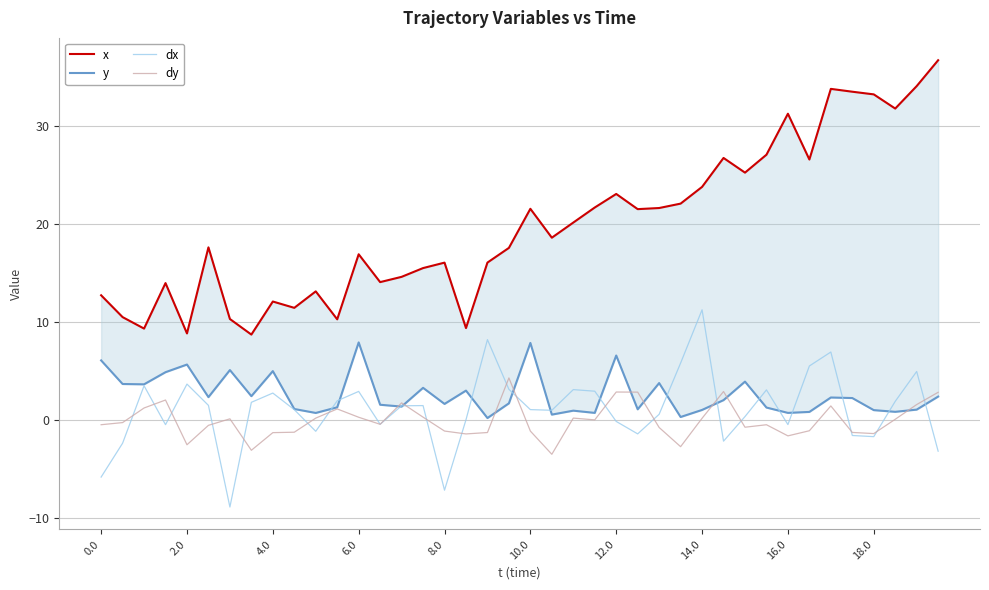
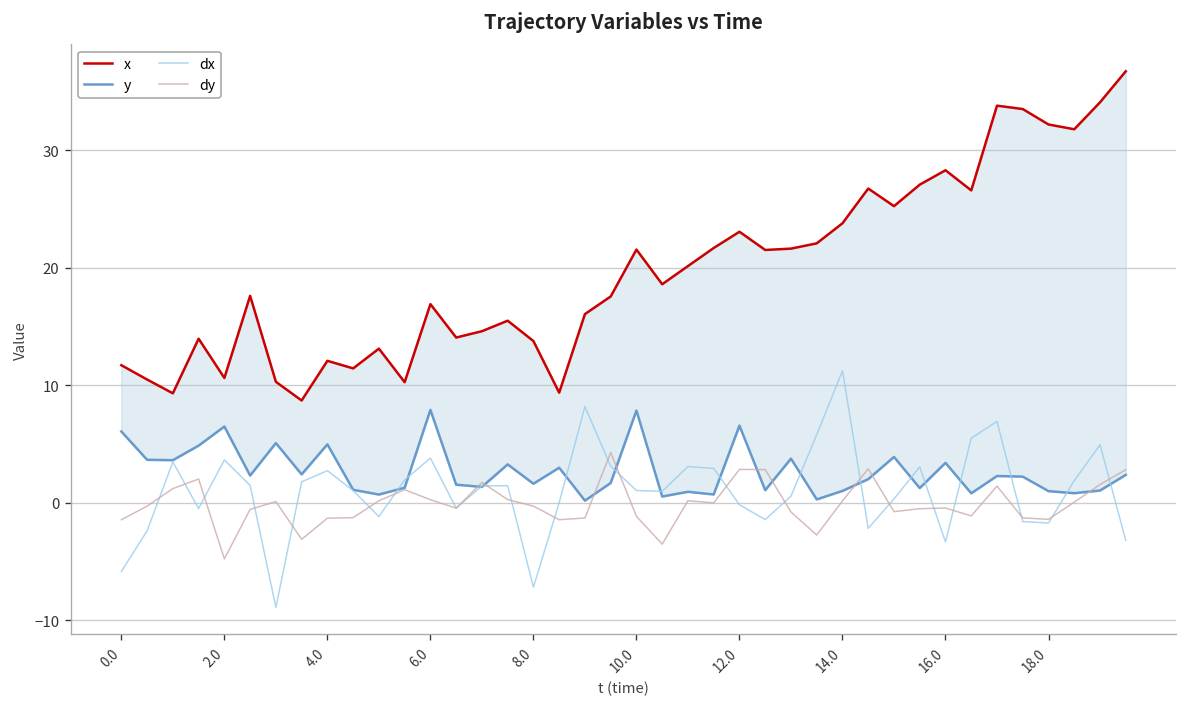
x, 0.0: 13 -> 12
dy, 0.0: -0.5 -> -1.4
x, 2.0: 9 -> 11
y, 2.0: 5.6 -> 6.5
dy, 2.0: -3 -> -5
dx, 6.0: 3 -> 4
x, 8.0: 16 -> 14
dy, 8.0: -1 -> 0
x, 16.0: 31 -> 28
y, 16.0: 1 -> 3
dx, 16.0: 0 -> -3
dy, 16.0: -2 -> 0
x, 18.0: 33 -> 32
